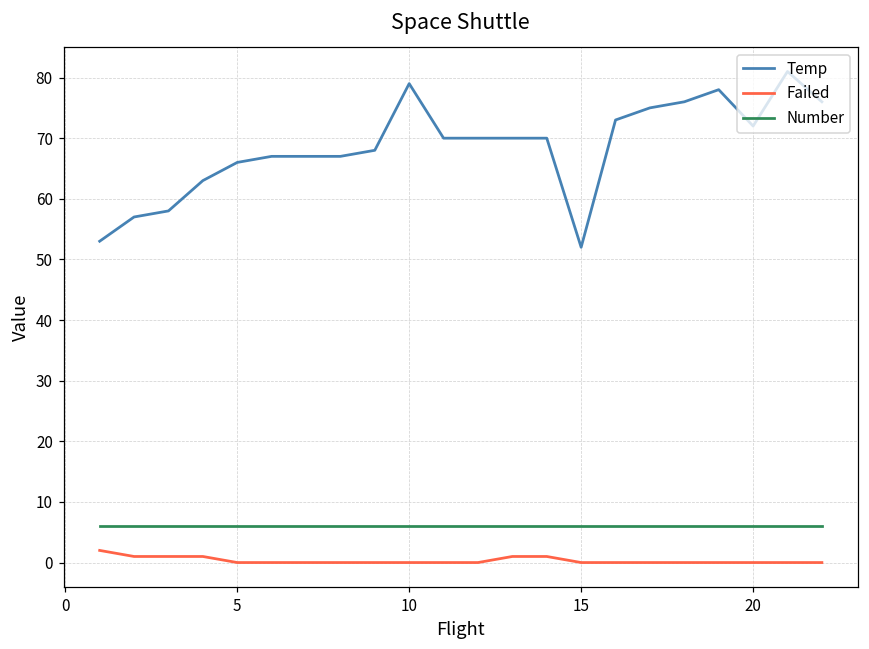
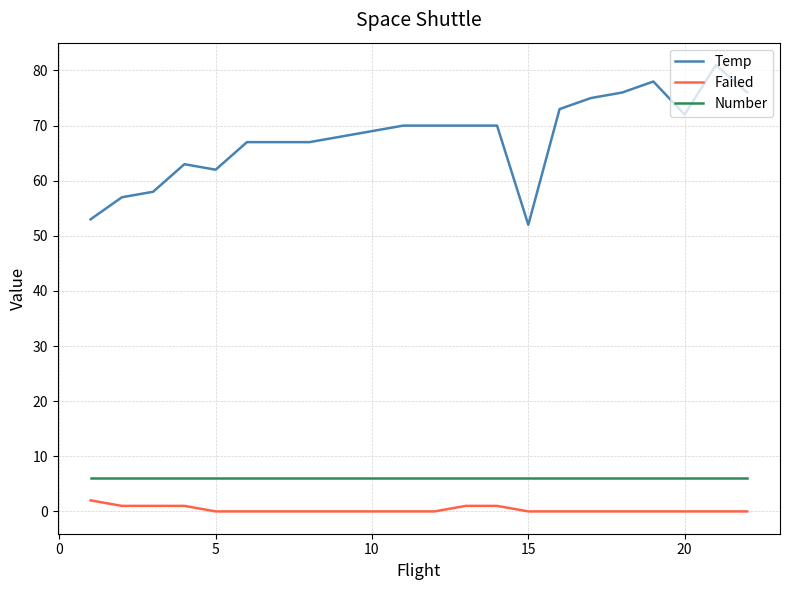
Temp, 5: 66 -> 62
Temp, 10: 79 -> 69
